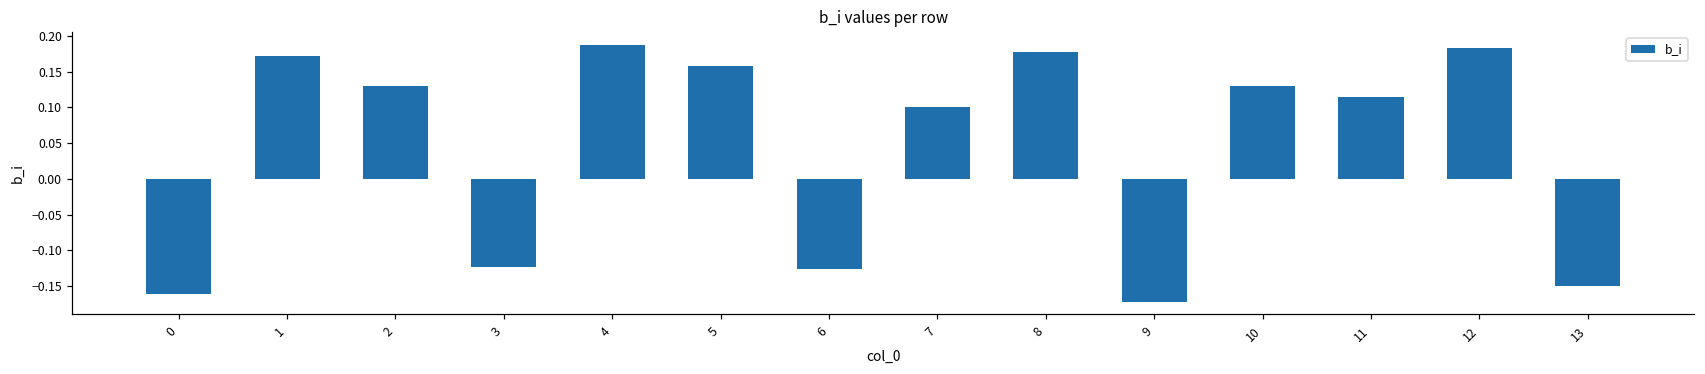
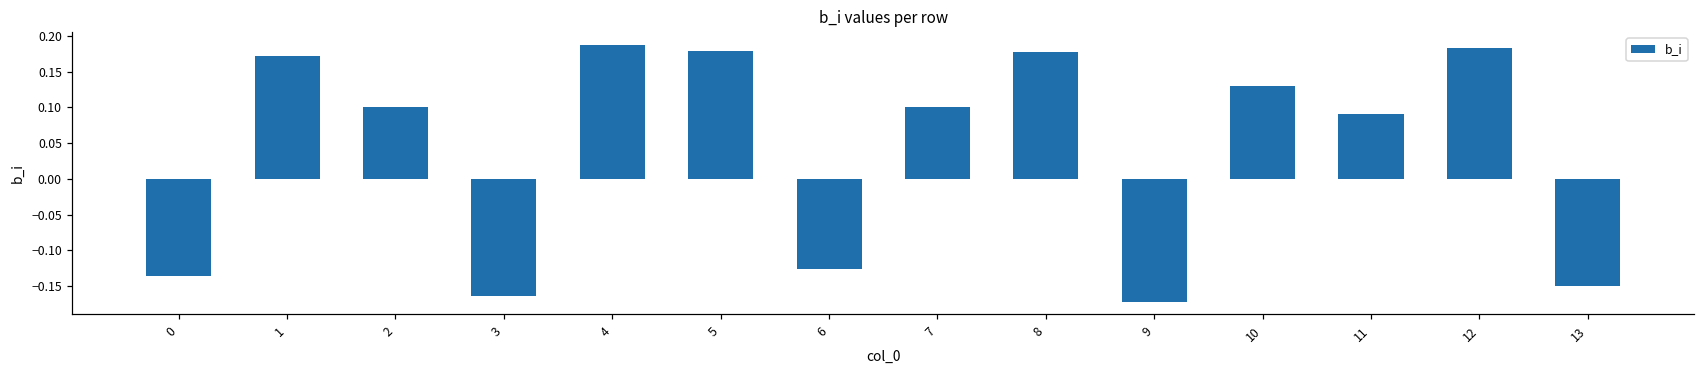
0: -0.16 -> -0.14
2: 0.13 -> 0.10
3: -0.12 -> -0.16
5: 0.16 -> 0.18
11: 0.11 -> 0.09
